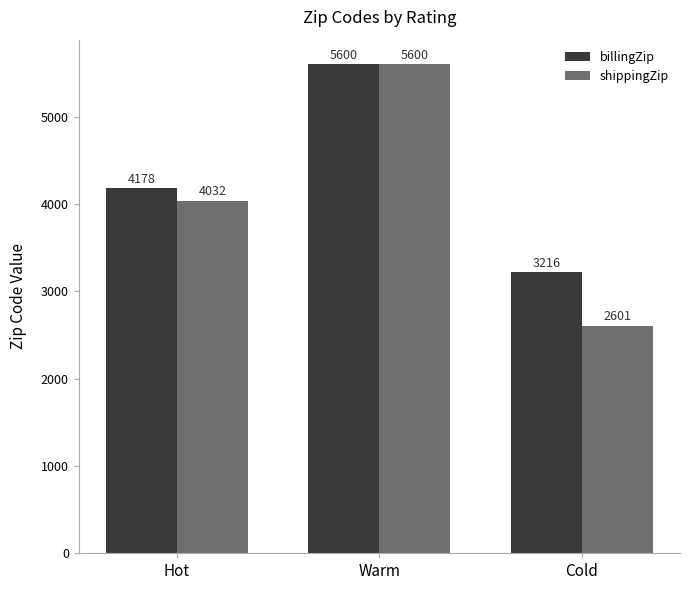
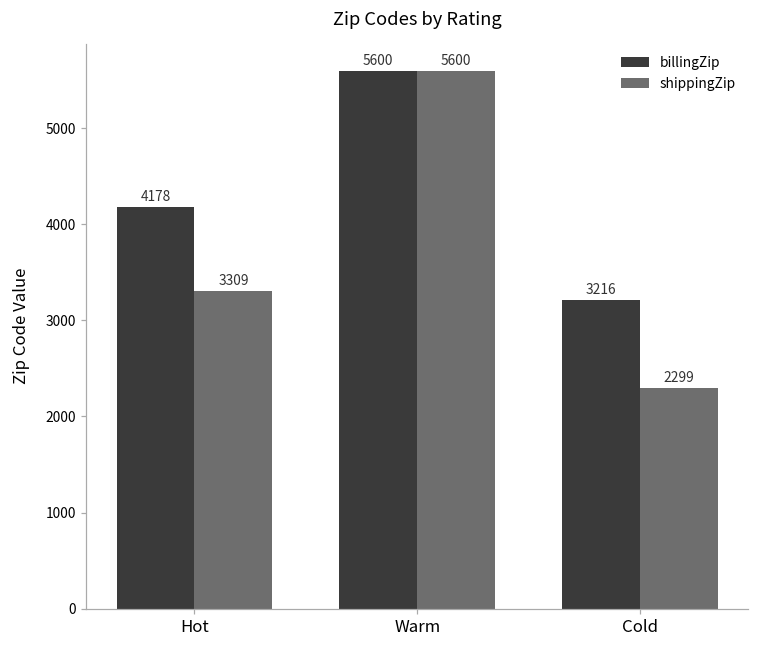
shippingZip, Hot: 4032 -> 3309
shippingZip, Cold: 2601 -> 2299
